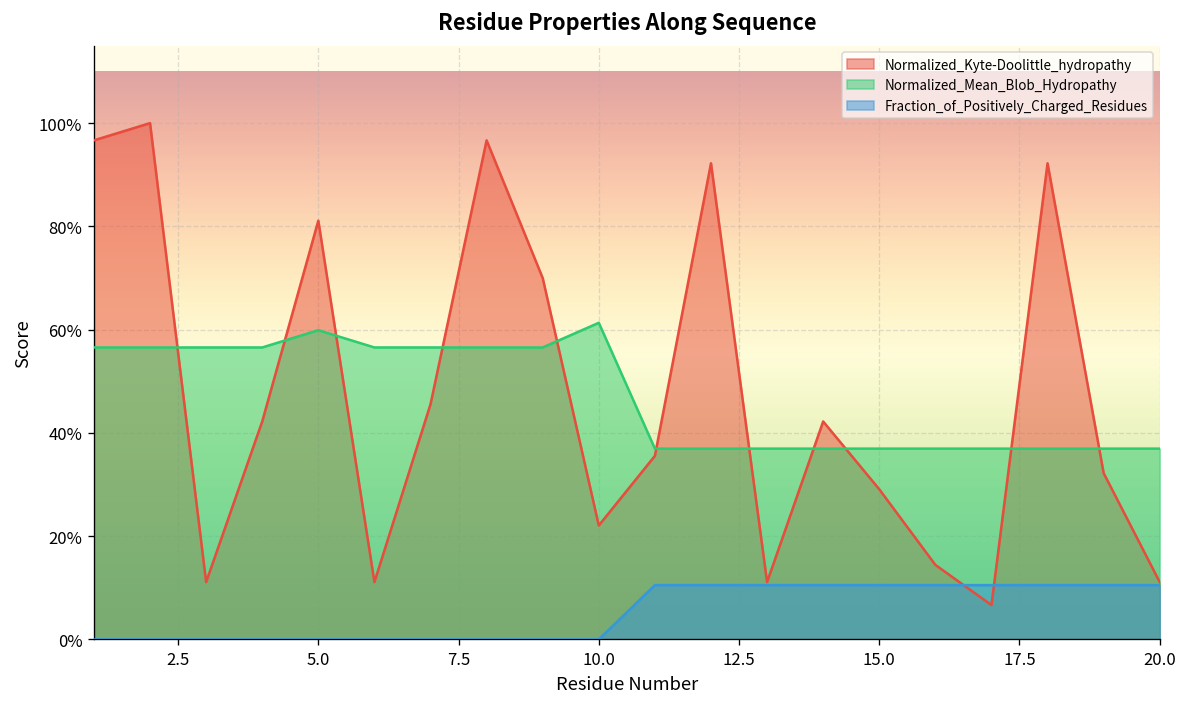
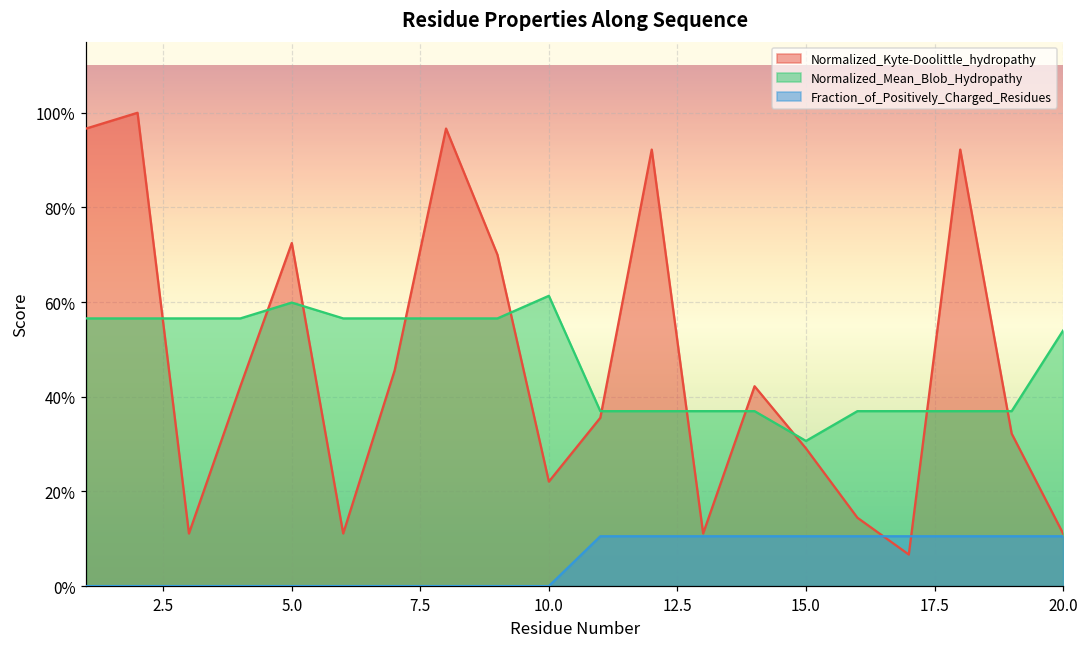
Normalized_Kyte-Doolittle_hydropathy, 5.0: 81% -> 72%
Normalized_Mean_Blob_Hydropathy, 15.0: 37% -> 31%
Normalized_Mean_Blob_Hydropathy, 20.0: 37% -> 54%
